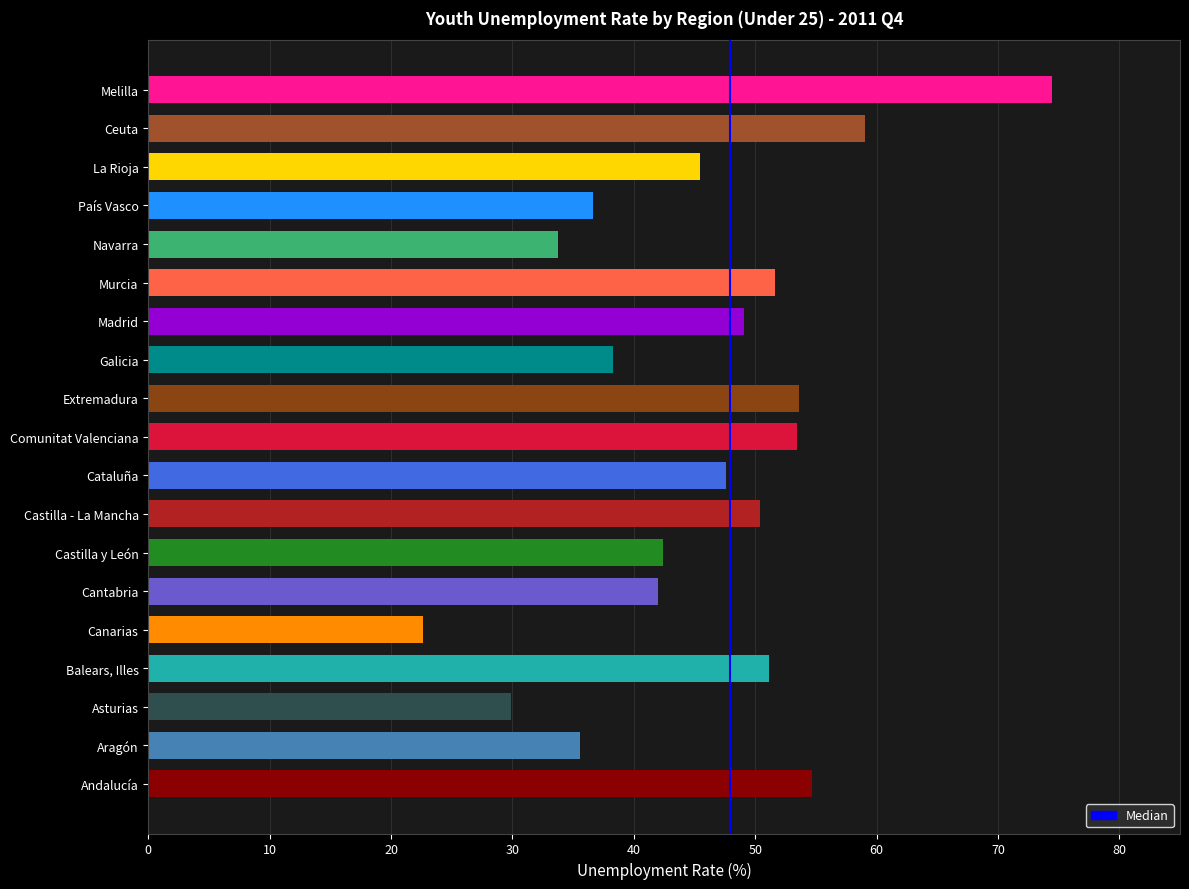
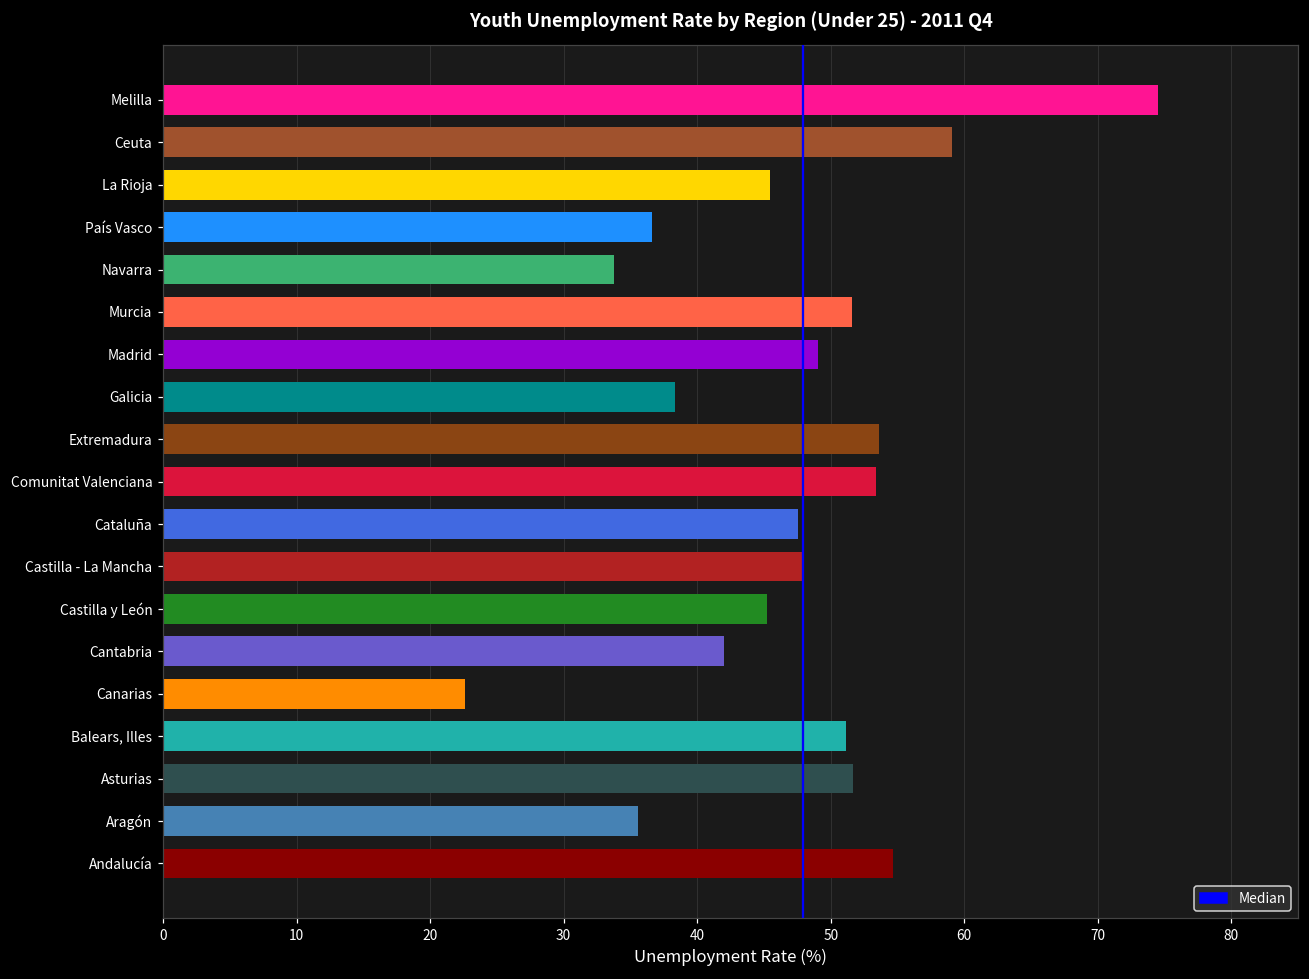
Castilla - La Mancha: 50.4 -> 47.9
Castilla y León: 42.4 -> 45.2
Asturias: 29.9 -> 51.7
